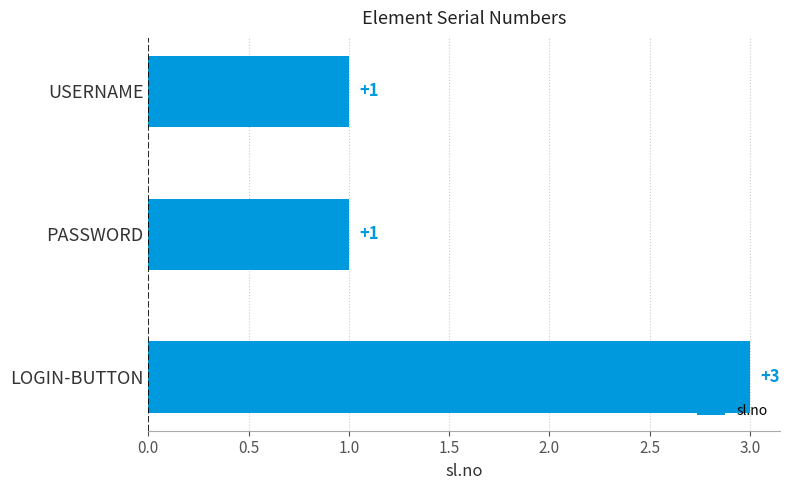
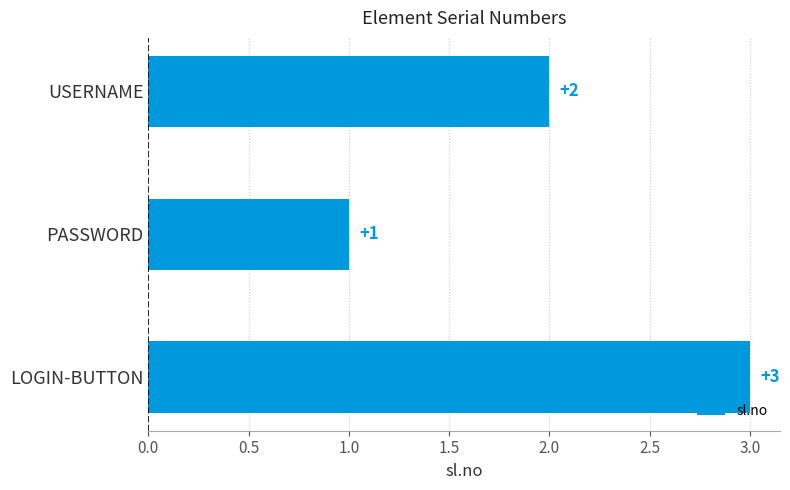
USERNAME: +1 -> +2
